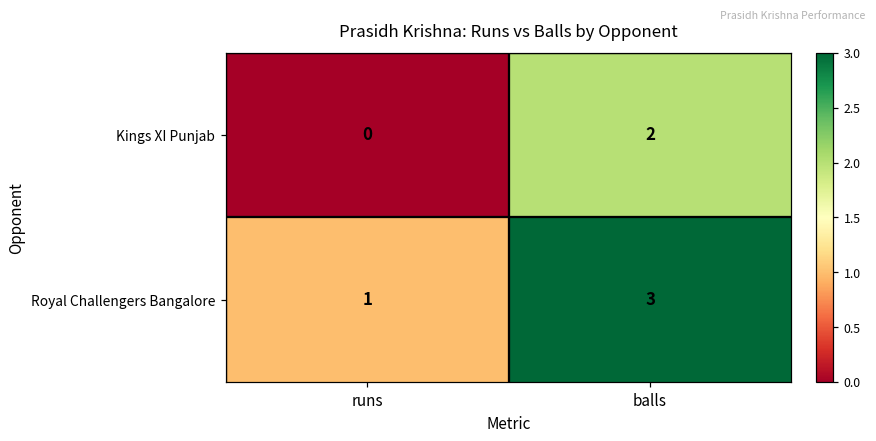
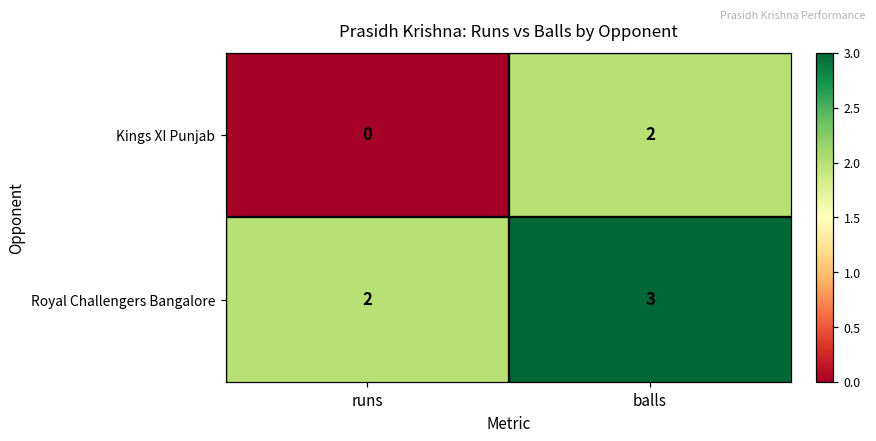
Royal Challengers Bangalore, runs: 1 -> 2
